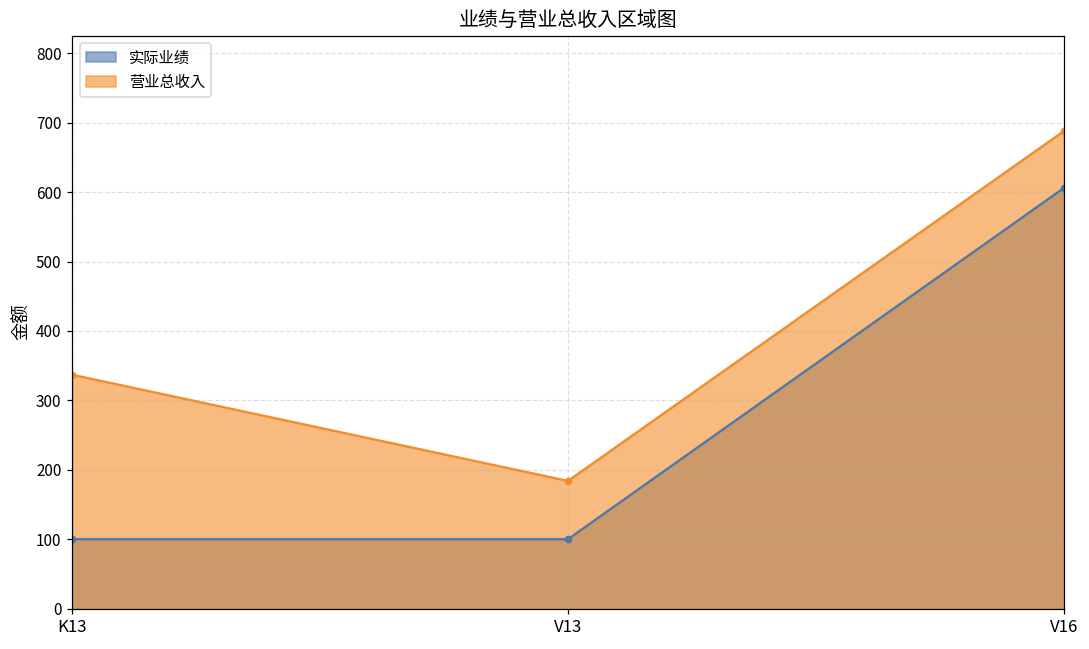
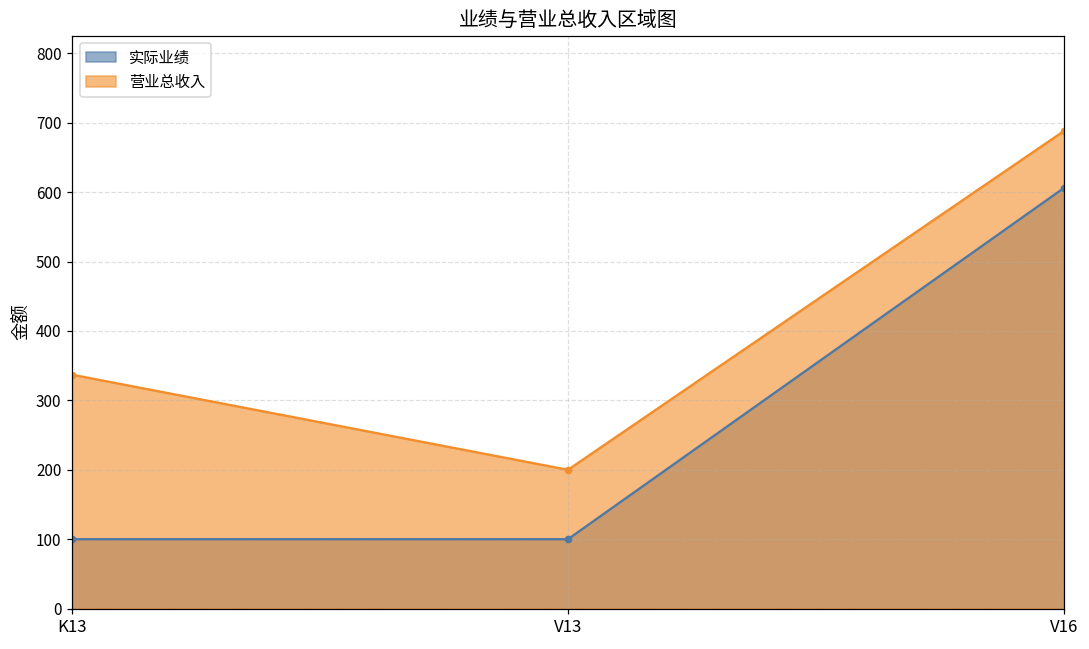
营业总收入, V13: 180 -> 200
